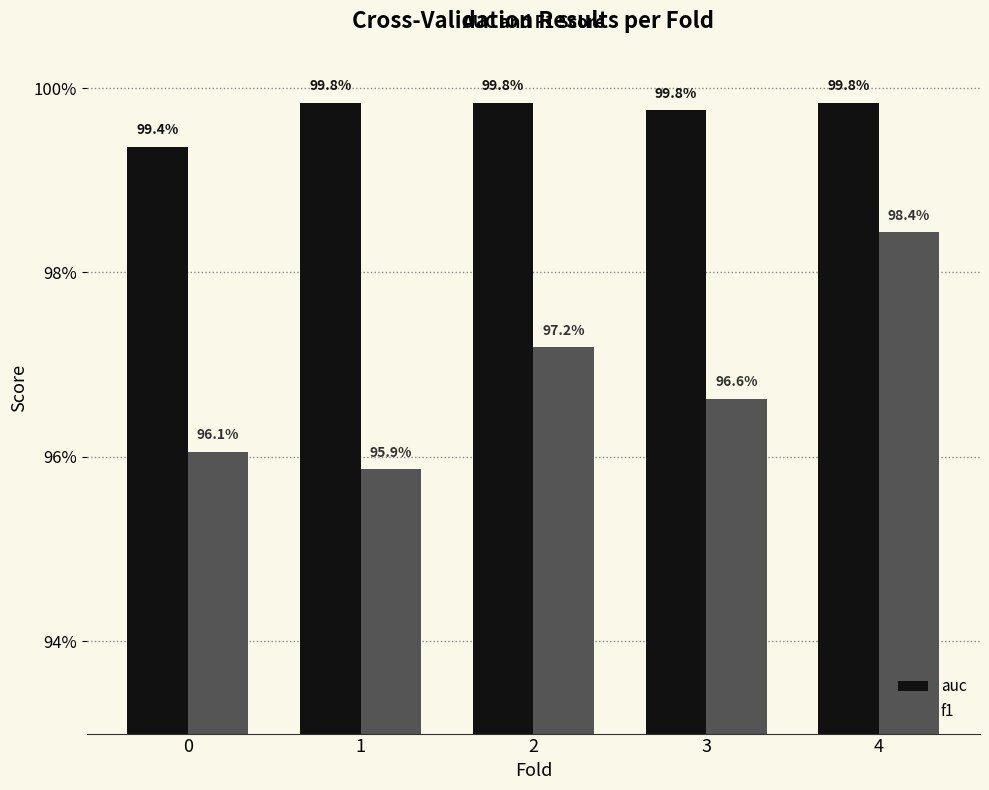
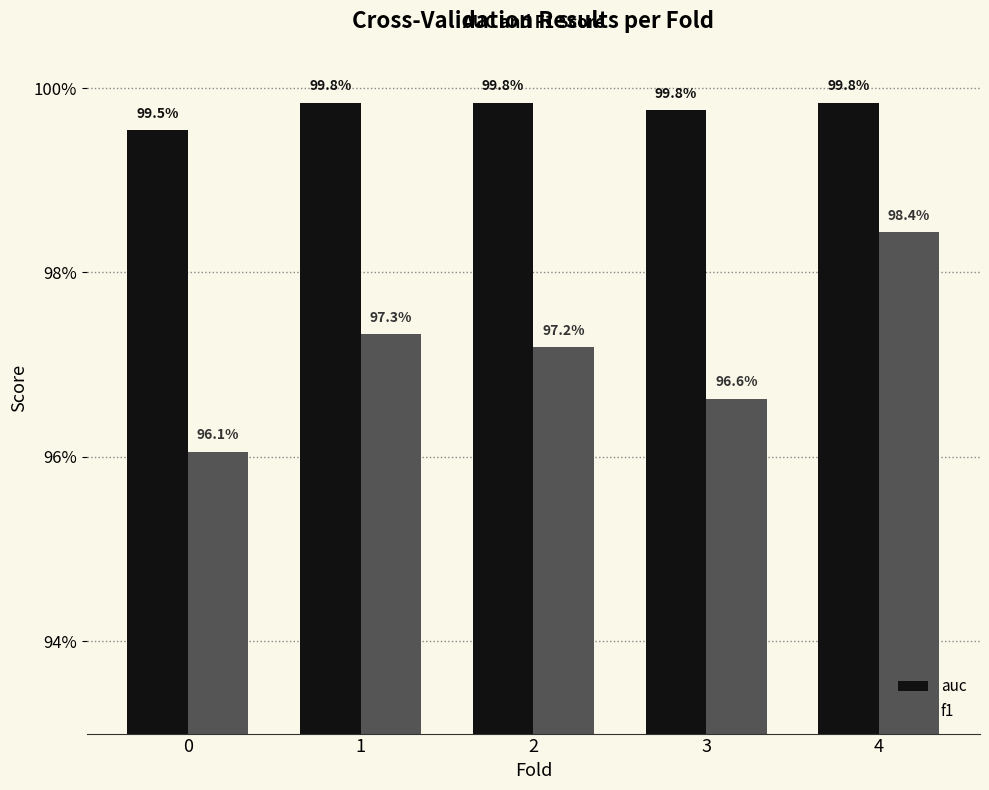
auc, 0: 99.4% -> 99.5%
f1, 1: 95.9% -> 97.3%
